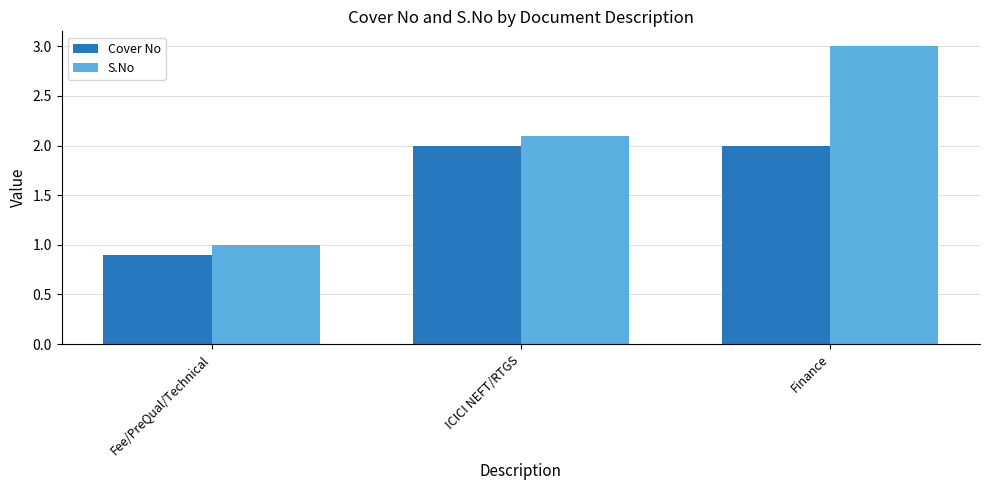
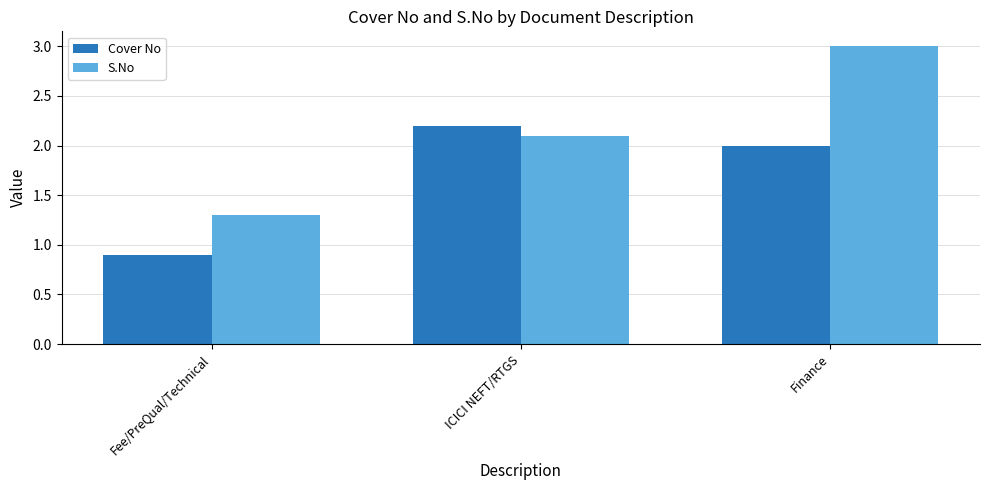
S.No, Fee/PreQual/Technical: 1.0 -> 1.3
Cover No, ICICI NEFT/RTGS: 2.0 -> 2.2
